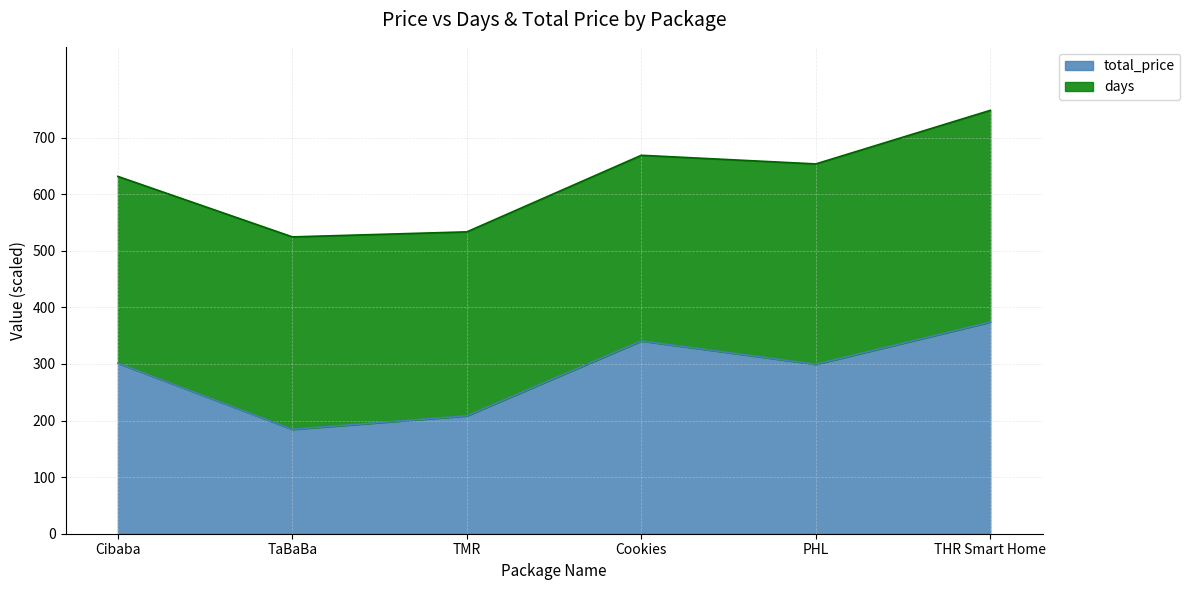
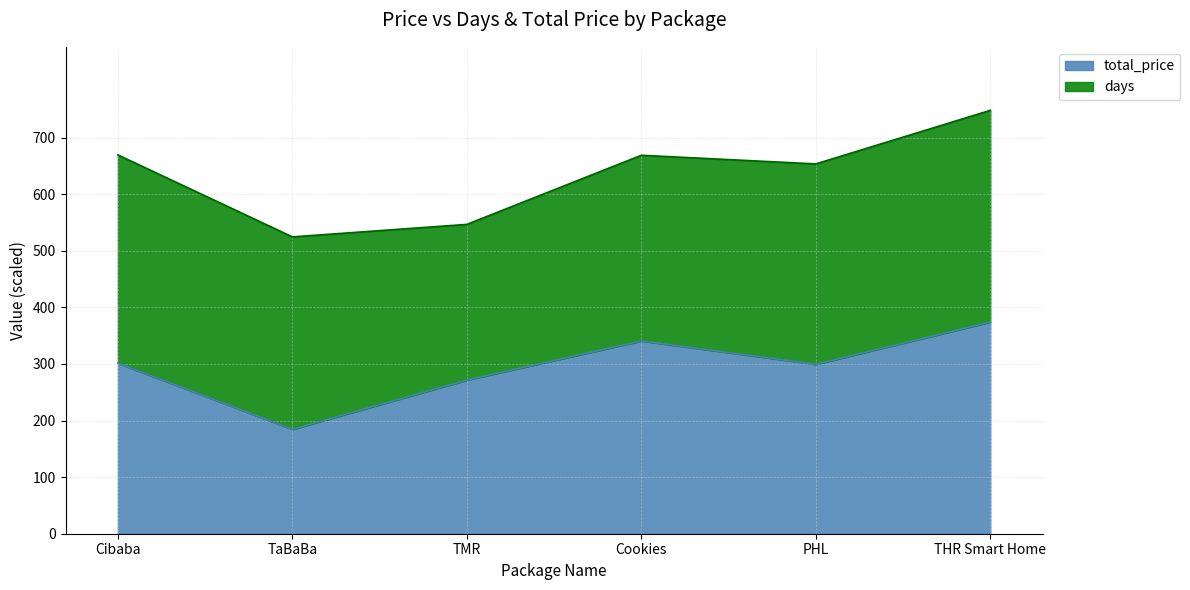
days, Cibaba: 330 -> 370
total_price, TMR: 210 -> 270
days, TMR: 330 -> 280
